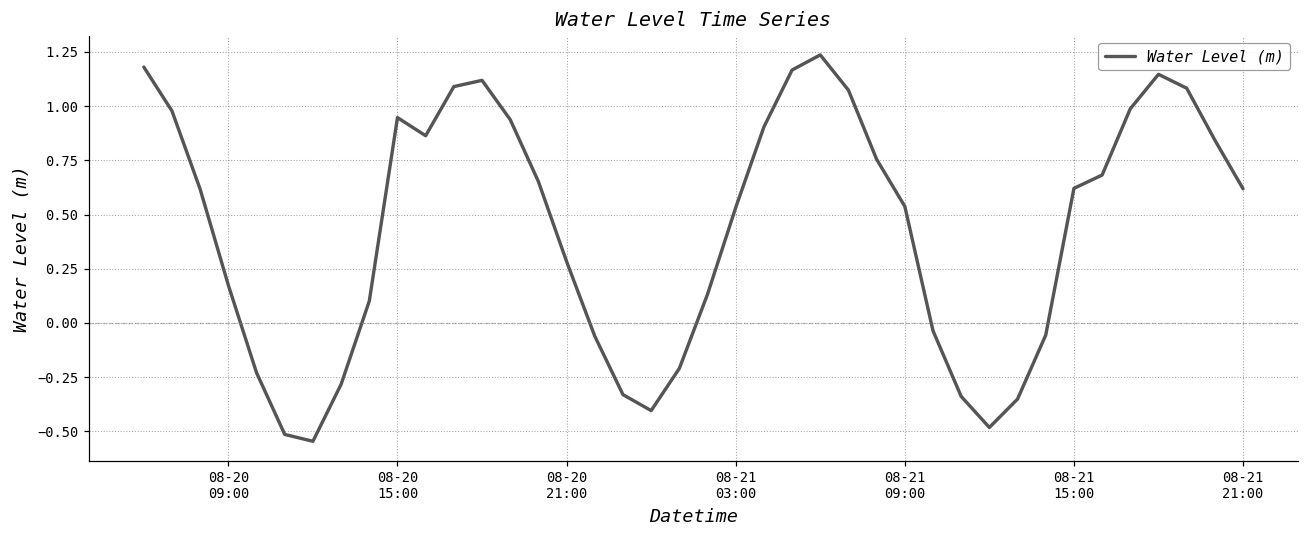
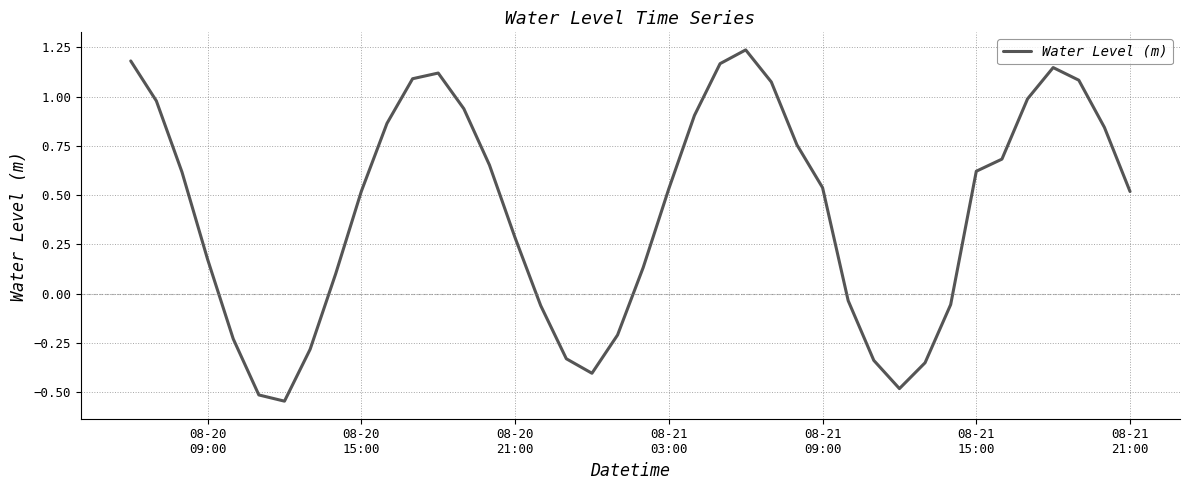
08-20 15:00: 0.95 -> 0.52
08-21 21:00: 0.62 -> 0.52
